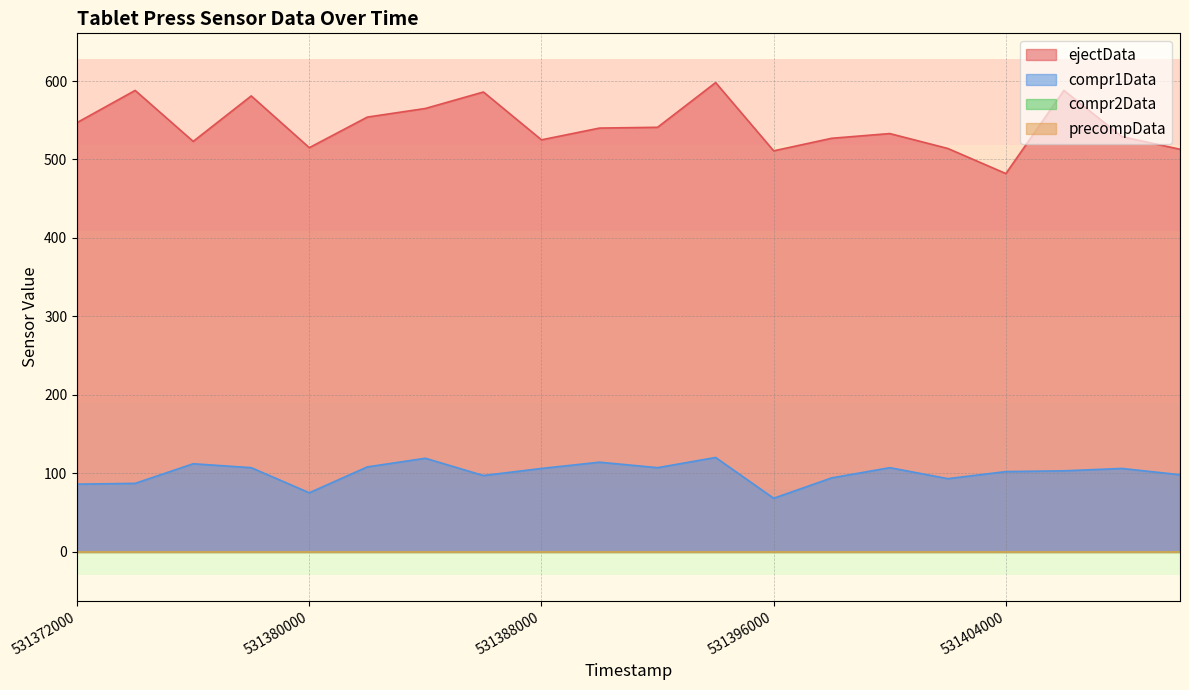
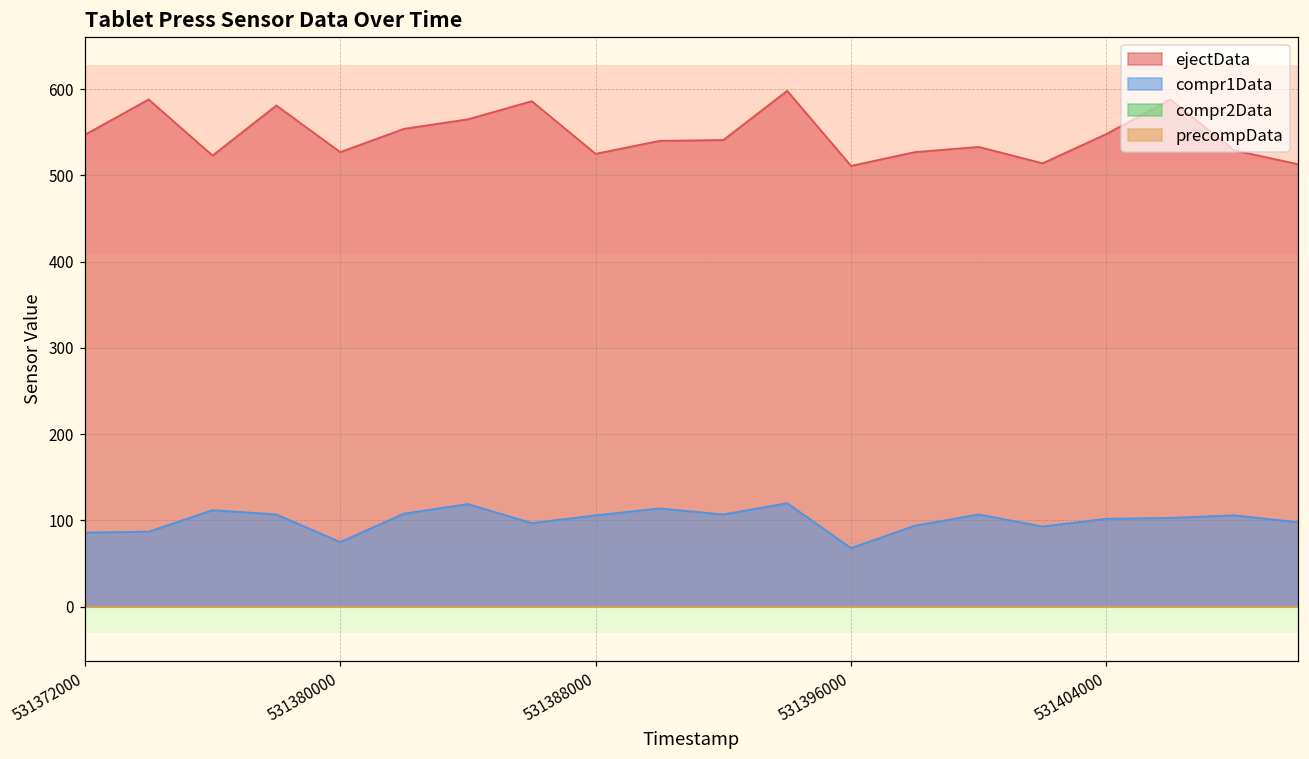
ejectData, 531380000: 520 -> 530
ejectData, 531404000: 480 -> 550
